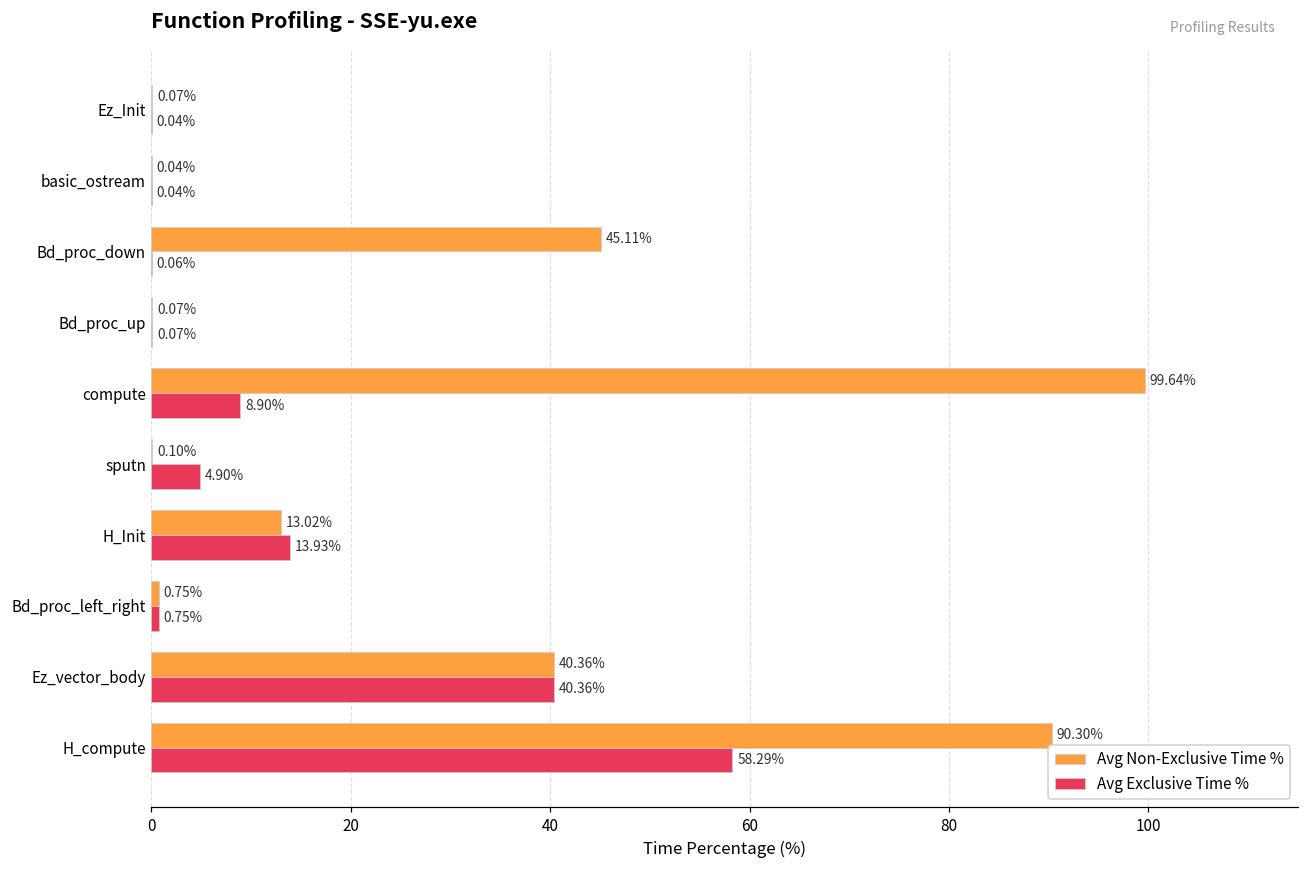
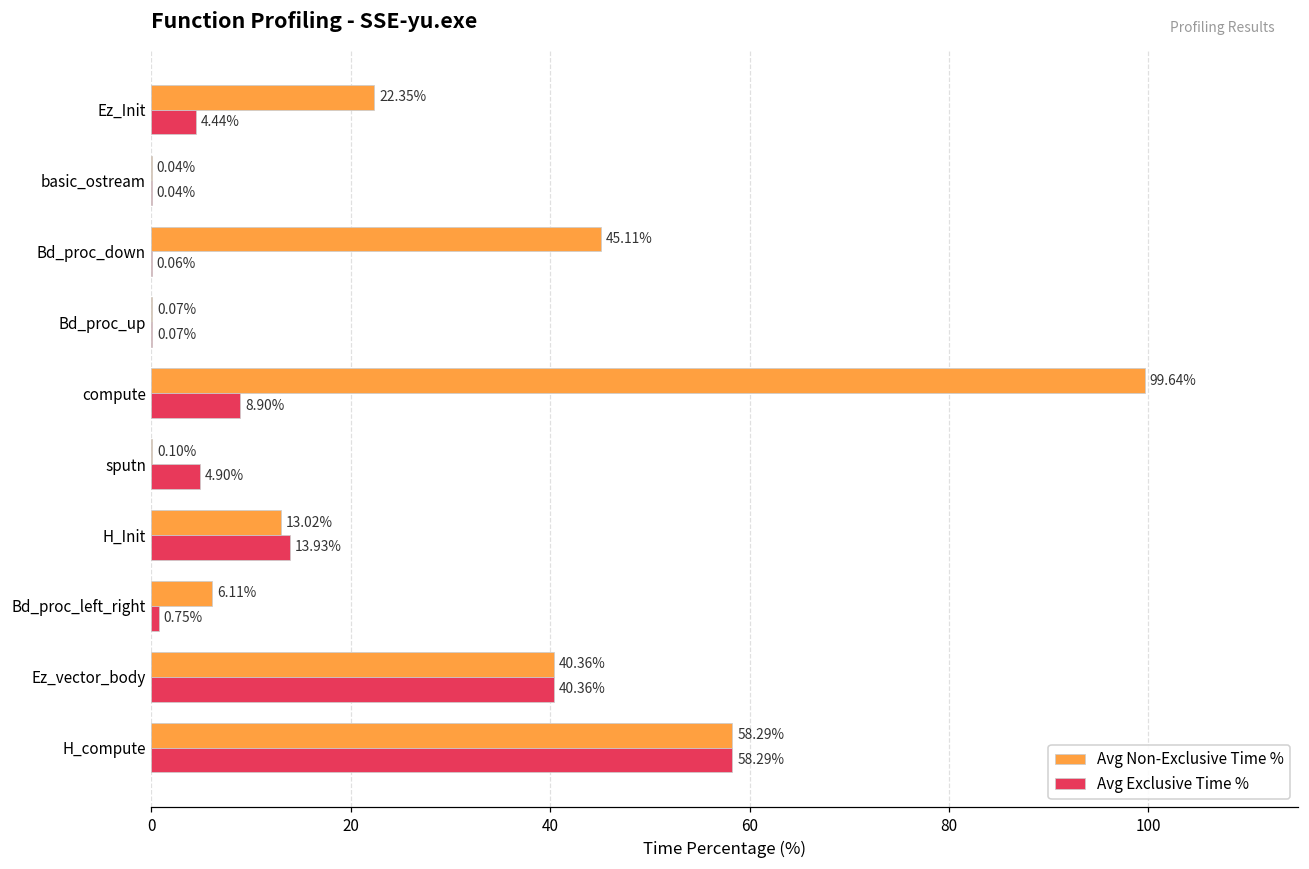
Avg Non-Exclusive Time %, Ez_Init: 0.07% -> 22.35%
Avg Exclusive Time %, Ez_Init: 0.04% -> 4.44%
Avg Non-Exclusive Time %, Bd_proc_left_right: 0.75% -> 6.11%
Avg Non-Exclusive Time %, H_compute: 90.30% -> 58.29%
